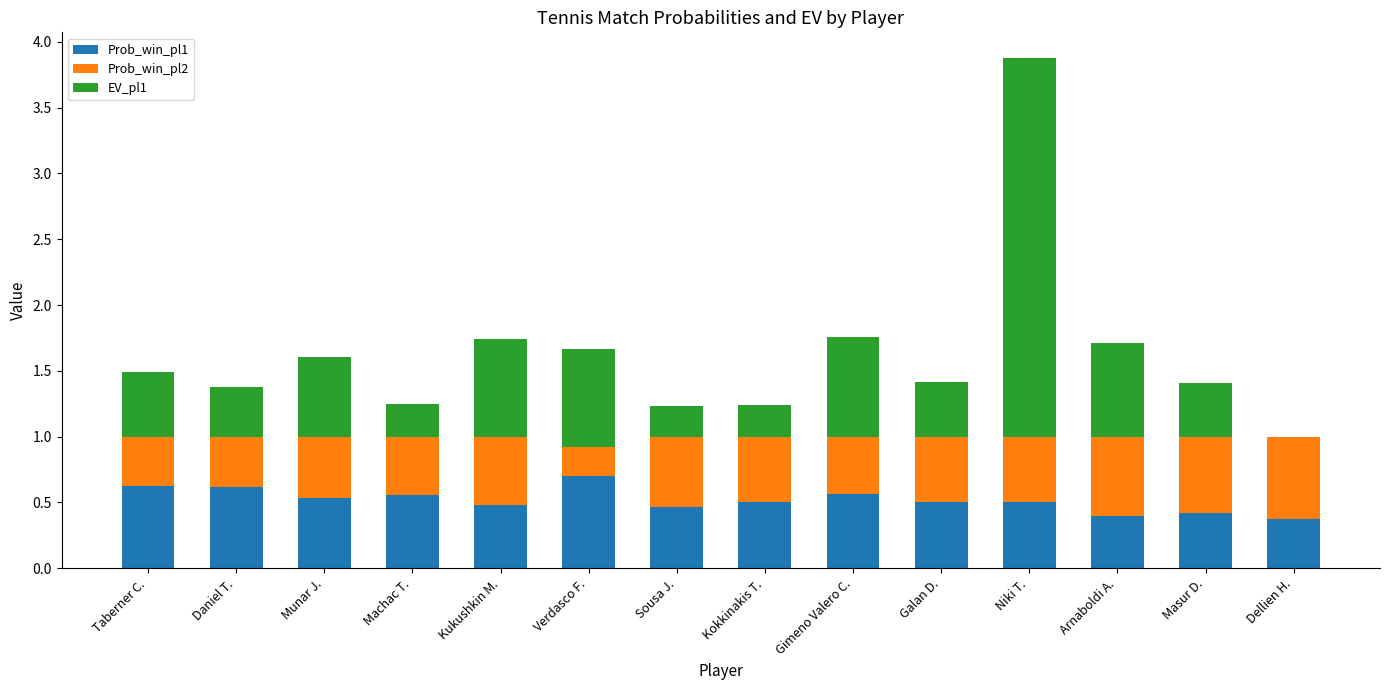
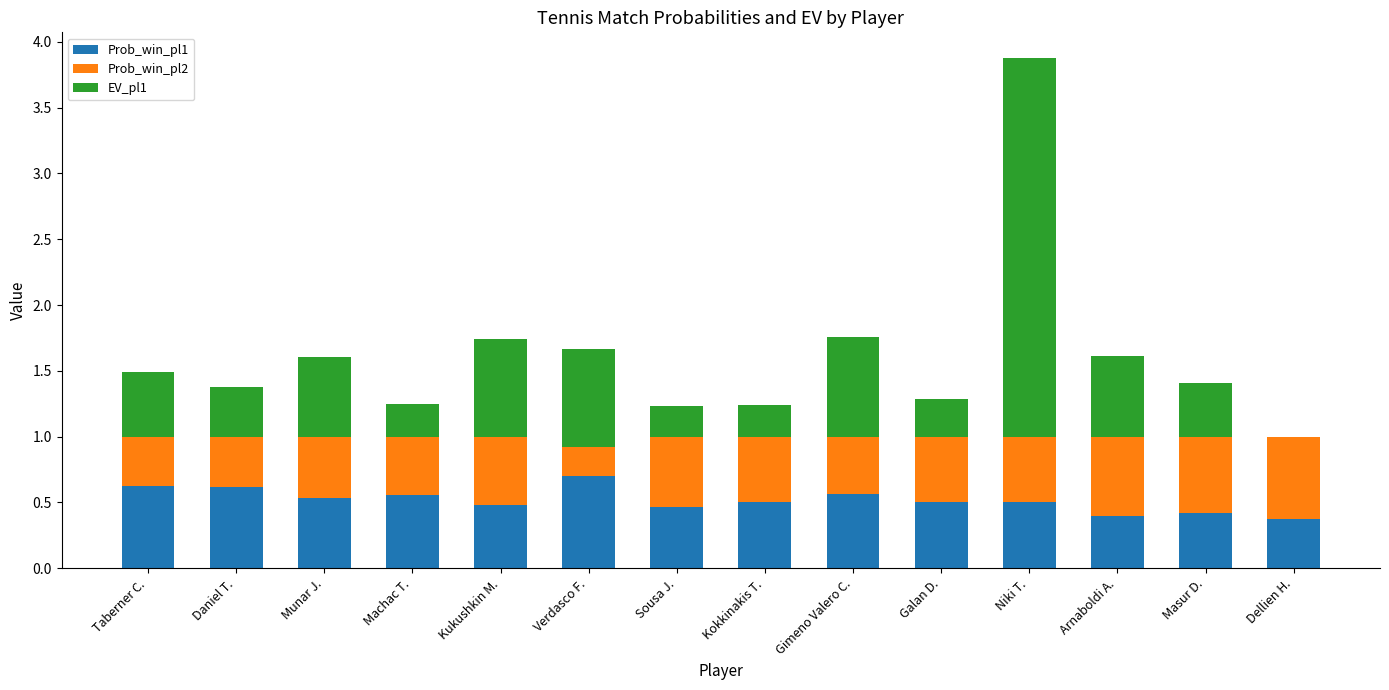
EV_pl1, Galan D.: 0.41 -> 0.28
EV_pl1, Arnaboldi A.: 0.71 -> 0.62
